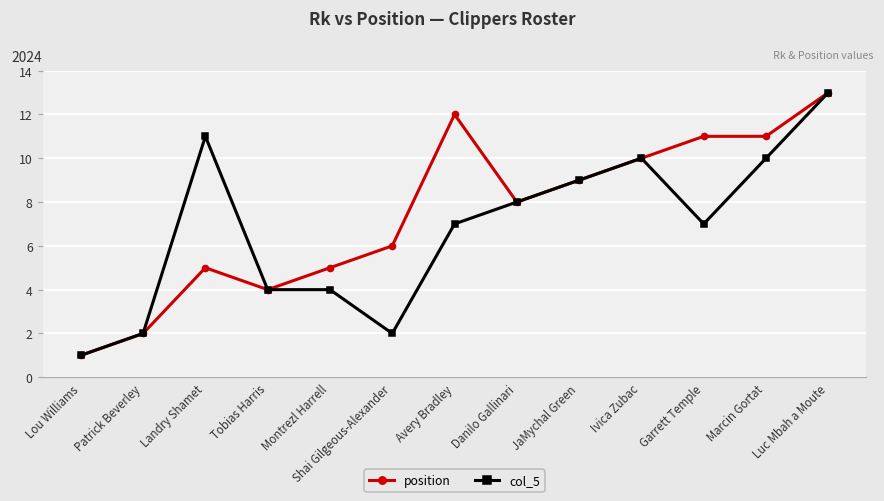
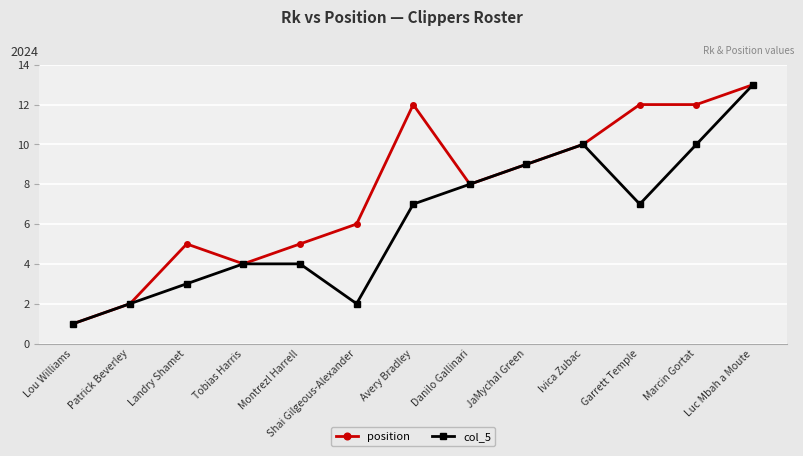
col_5, Landry Shamet: 11 -> 3
position, Garrett Temple: 11 -> 12
position, Marcin Gortat: 11 -> 12
